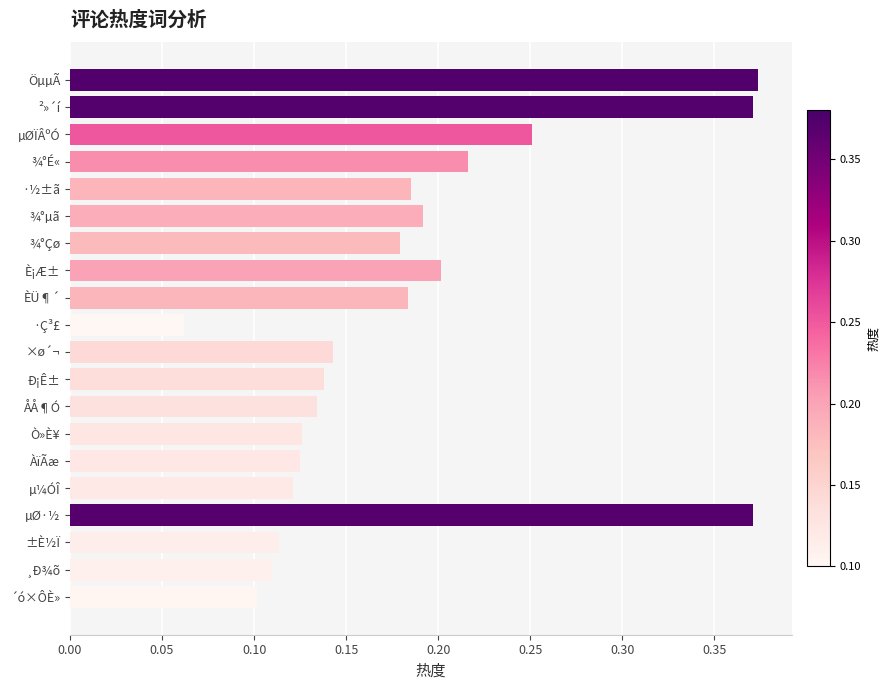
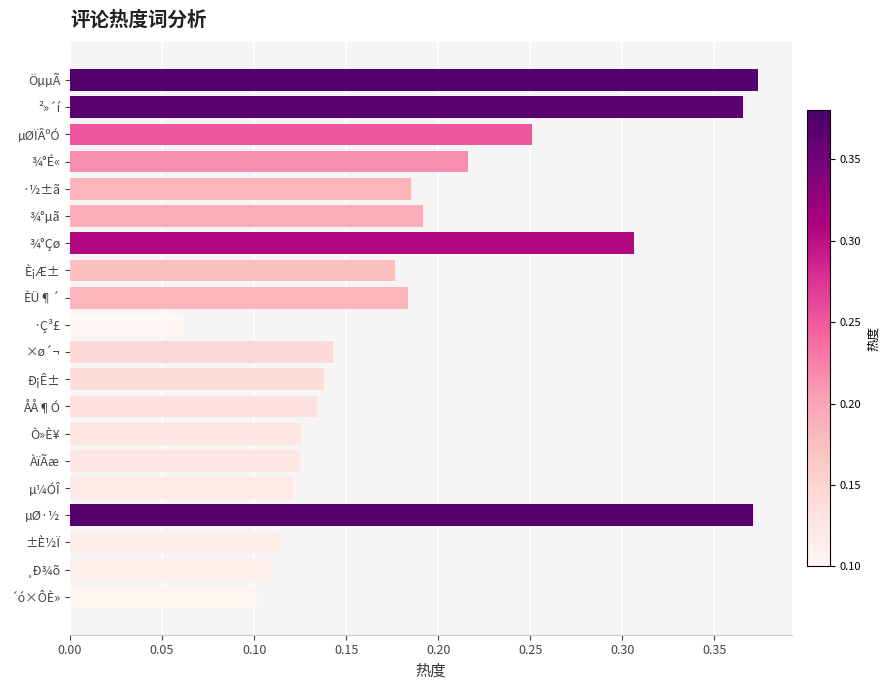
²»´í: 0.371 -> 0.366
¾°Çø: 0.179 -> 0.306
È¡Æ±: 0.202 -> 0.176
